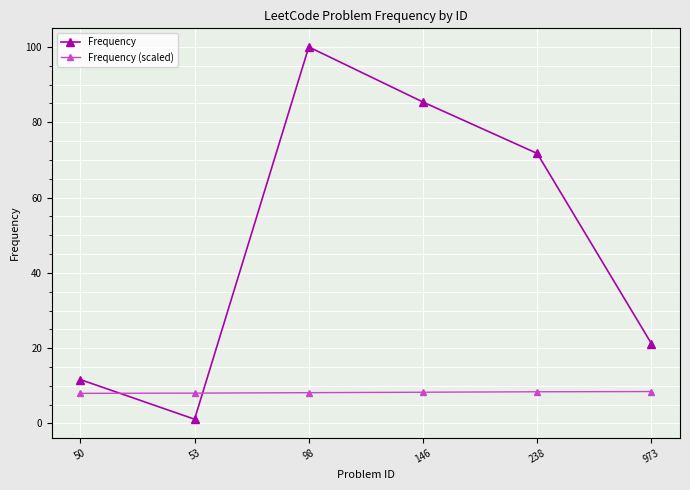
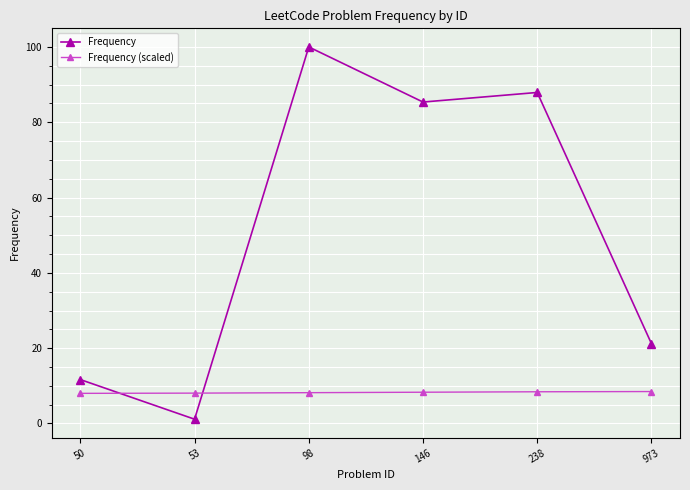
Frequency, 238: 72 -> 88
